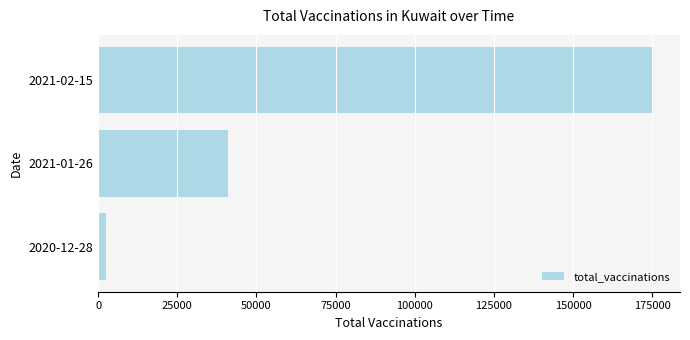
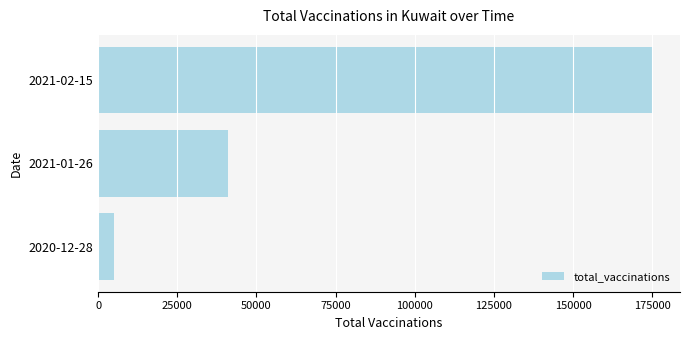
2020-12-28: 3000 -> 5000
